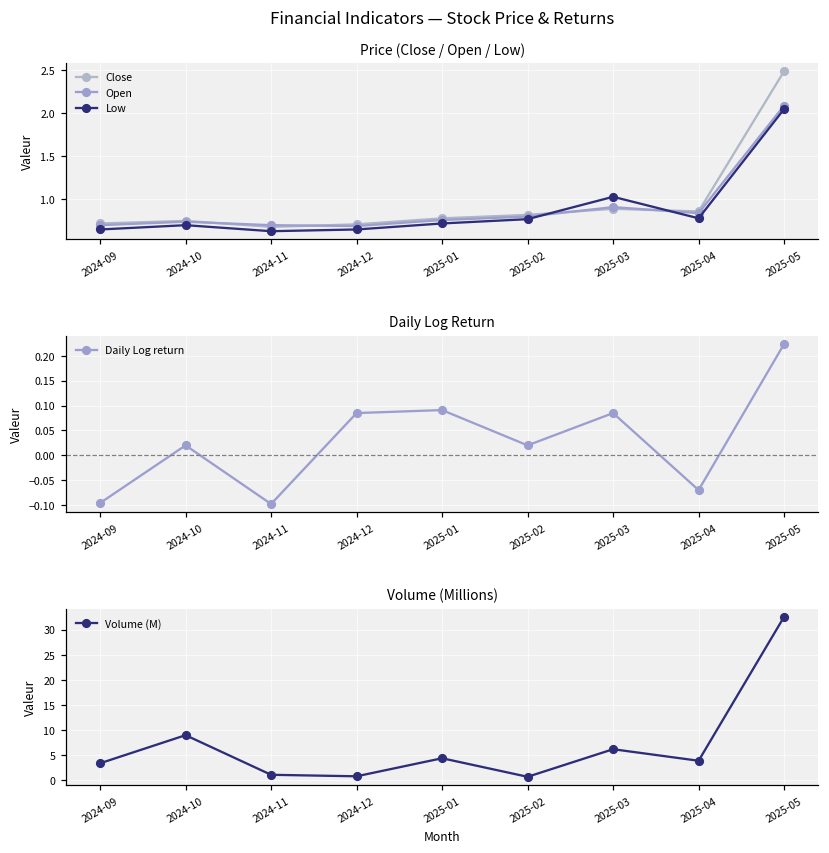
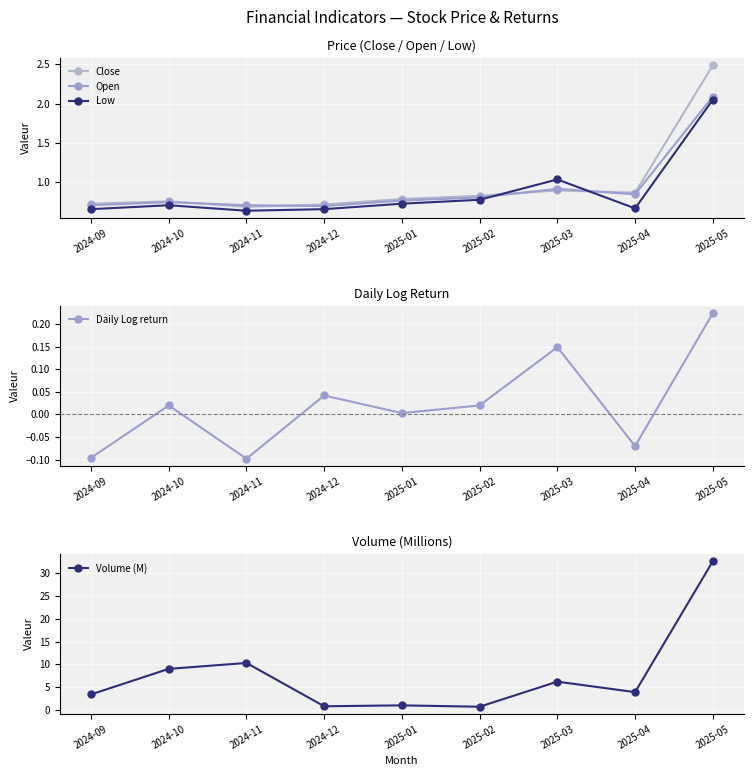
Price (Close / Open / Low), Low, 2025-04: 0.8 -> 0.7
Daily Log Return, 2024-12: 0.09 -> 0.04
Daily Log Return, 2025-01: 0.09 -> 0.00
Daily Log Return, 2025-03: 0.09 -> 0.15
Volume (Millions), 2024-11: 1 -> 10
Volume (Millions), 2025-01: 4 -> 1
